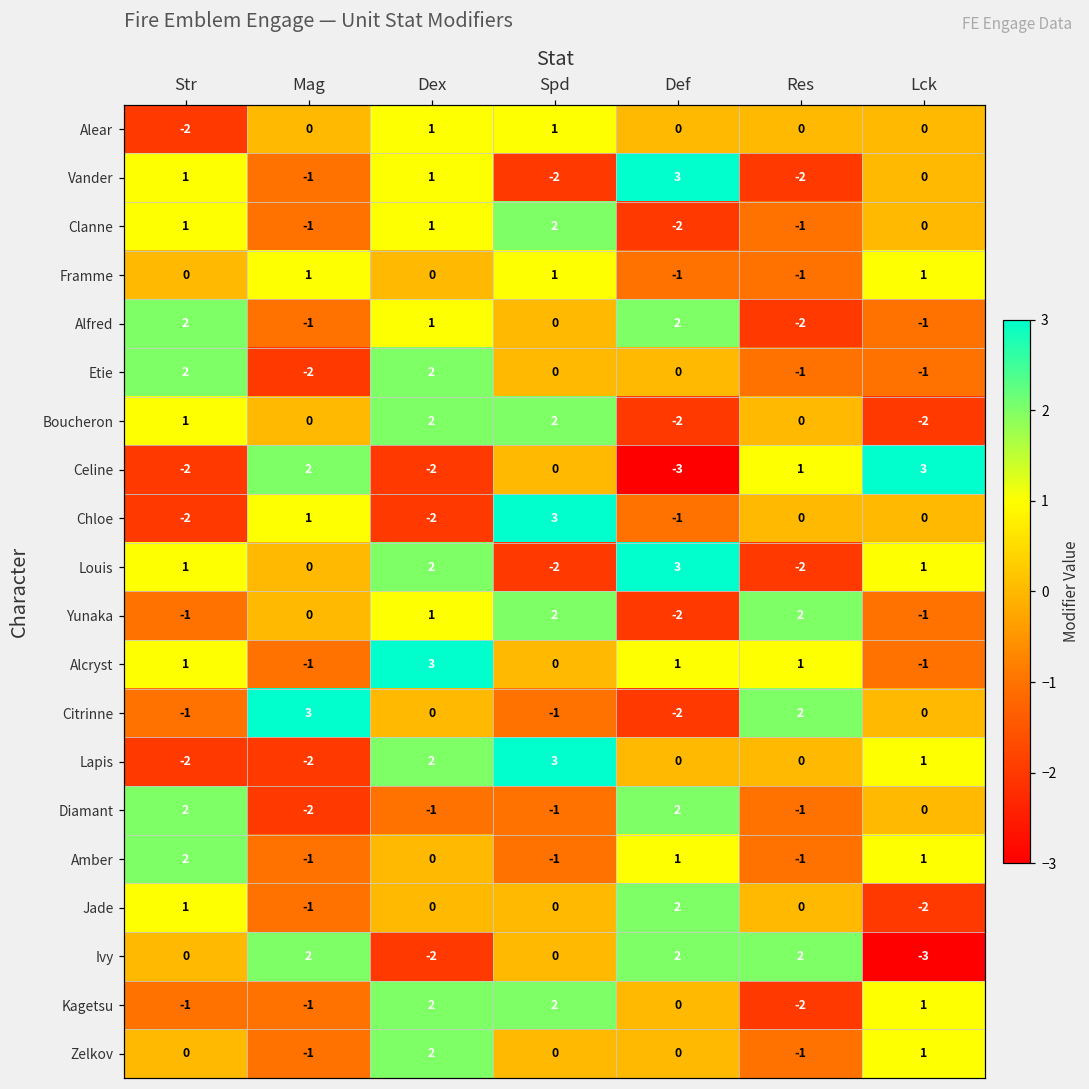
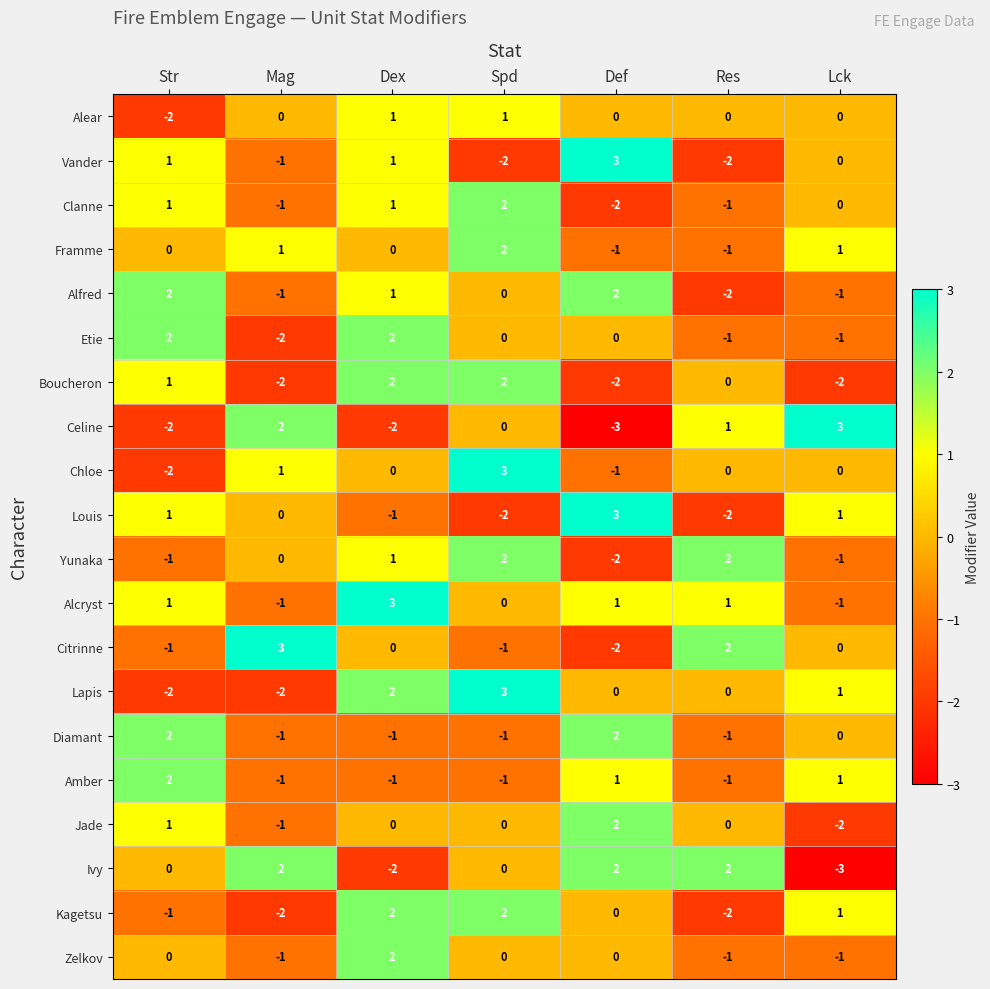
Framme, Spd: 1 -> 2
Boucheron, Mag: 0 -> -2
Chloe, Dex: -2 -> 0
Louis, Dex: 2 -> -1
Diamant, Mag: -2 -> -1
Amber, Dex: 0 -> -1
Kagetsu, Mag: -1 -> -2
Zelkov, Lck: 1 -> -1
